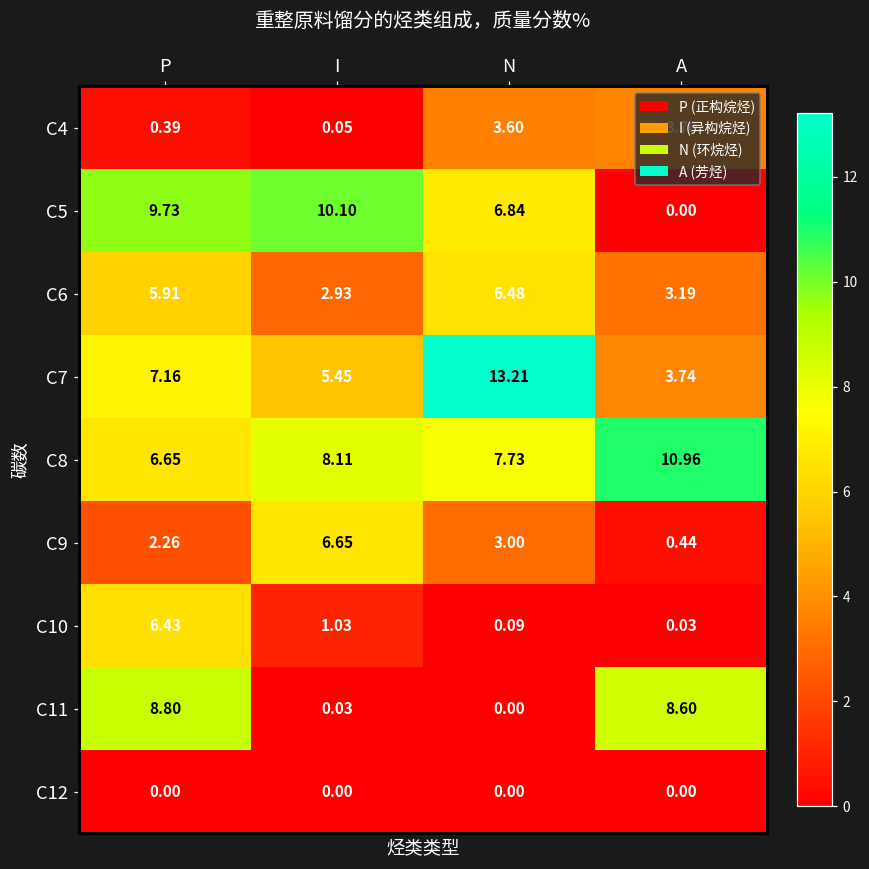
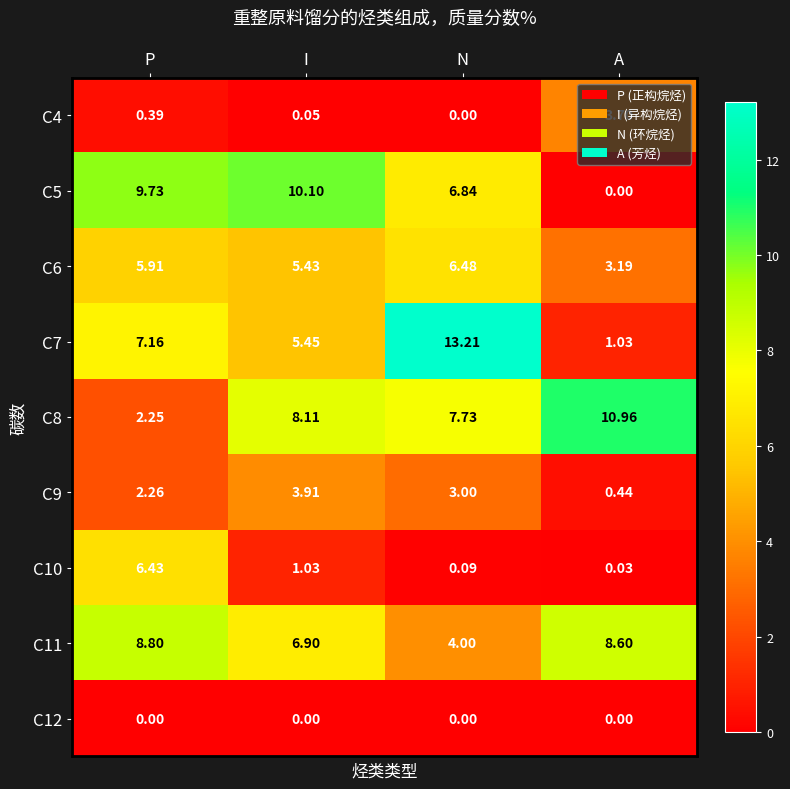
C4, N: 3.60 -> 0.00
C6, I: 2.93 -> 5.43
C7, A: 3.74 -> 1.03
C8, P: 6.65 -> 2.25
C9, I: 6.65 -> 3.91
C11, I: 0.03 -> 6.90
C11, N: 0.00 -> 4.00
